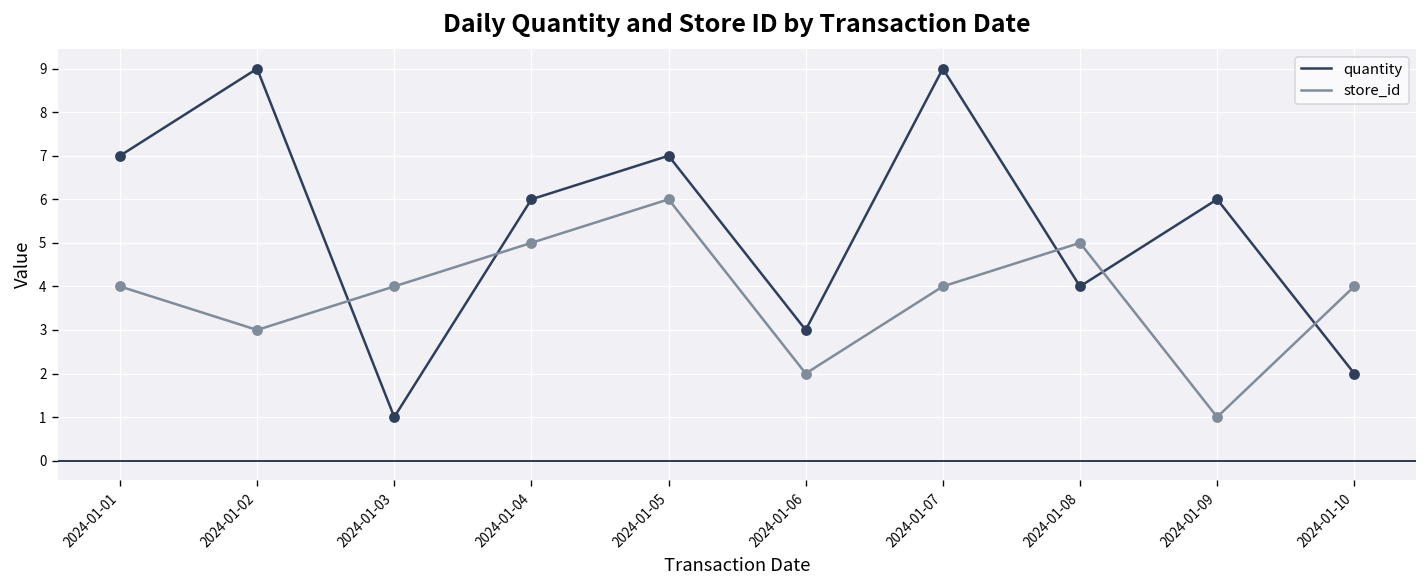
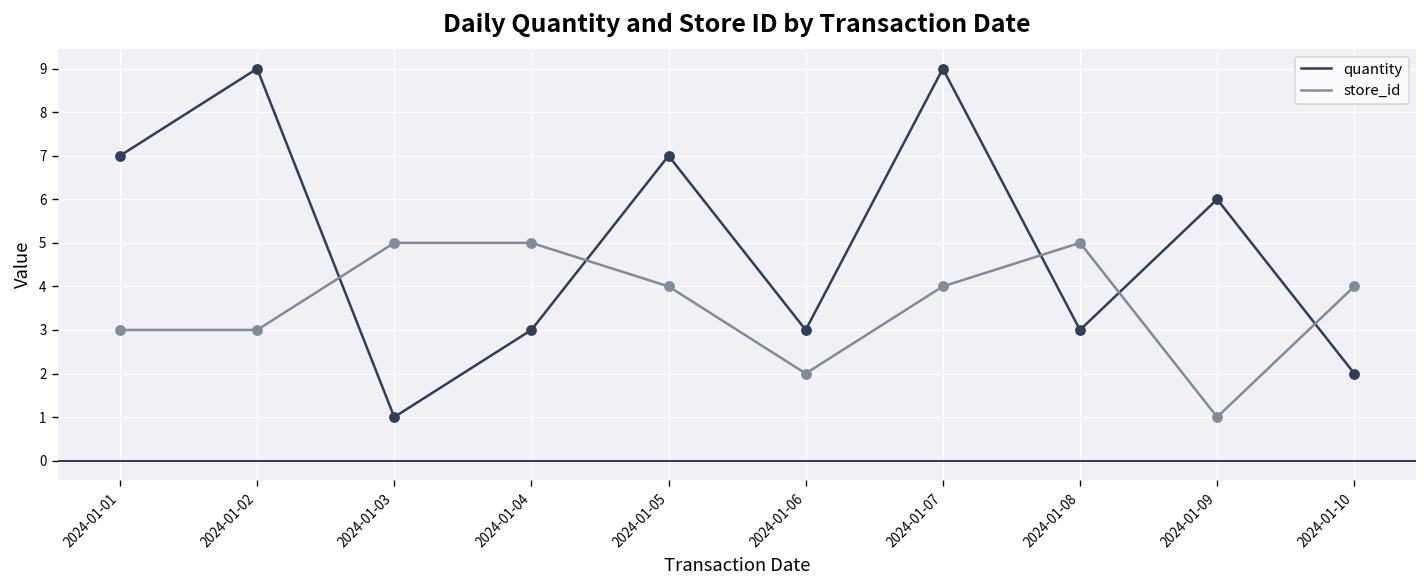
store_id, 2024-01-01: 4 -> 3
store_id, 2024-01-03: 4 -> 5
quantity, 2024-01-04: 6 -> 3
store_id, 2024-01-05: 6 -> 4
quantity, 2024-01-08: 4 -> 3
